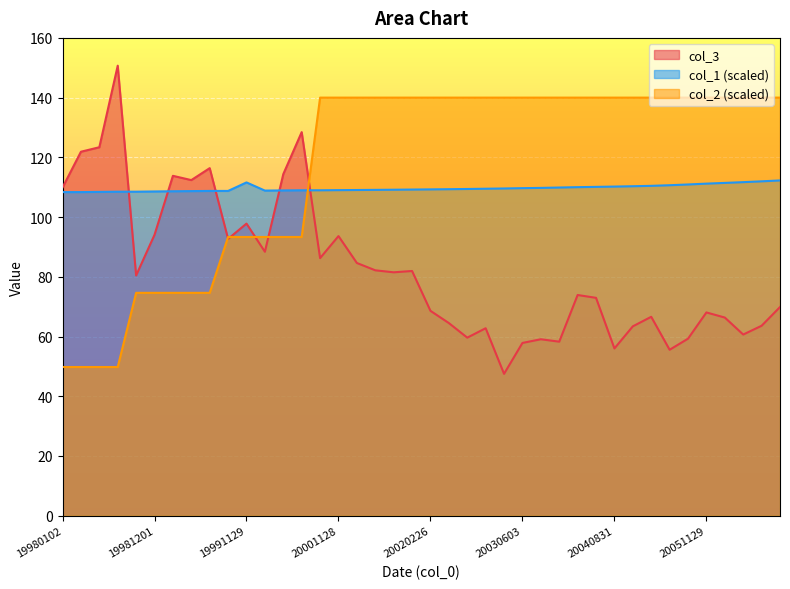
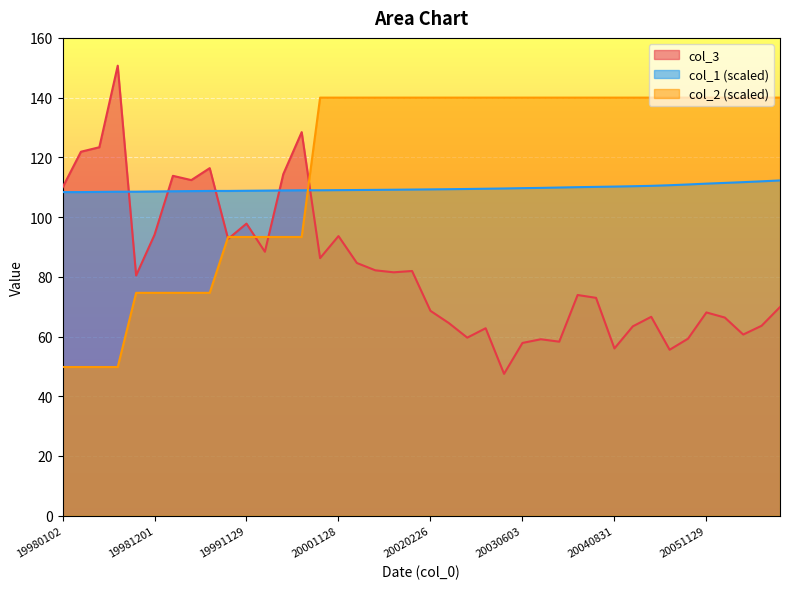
col_1 (scaled), 19991129: 112 -> 109
